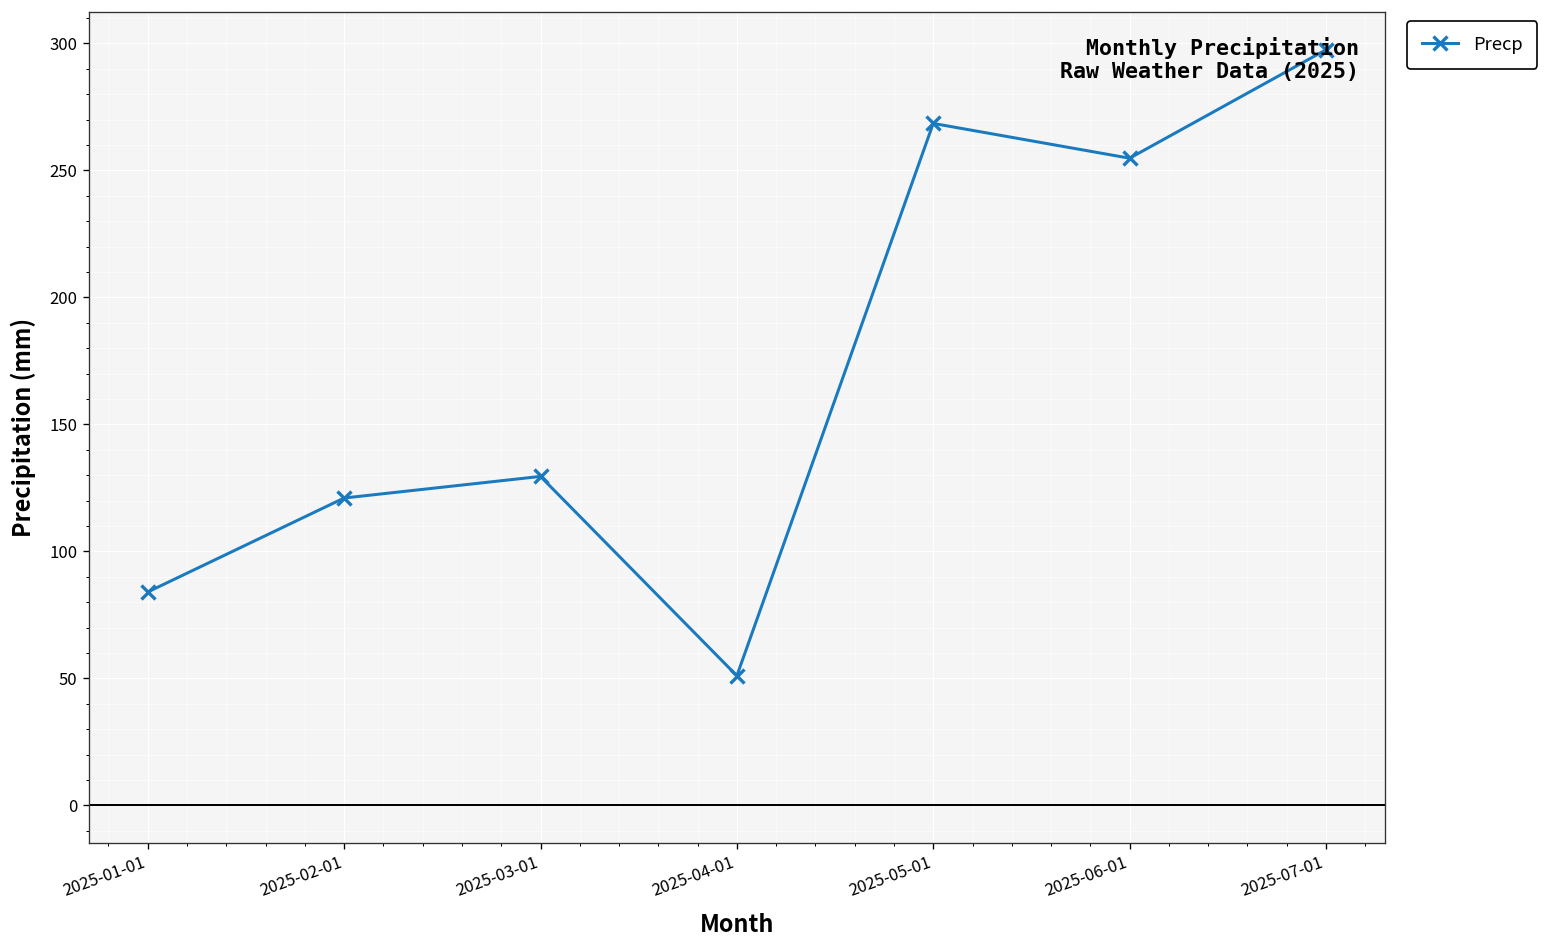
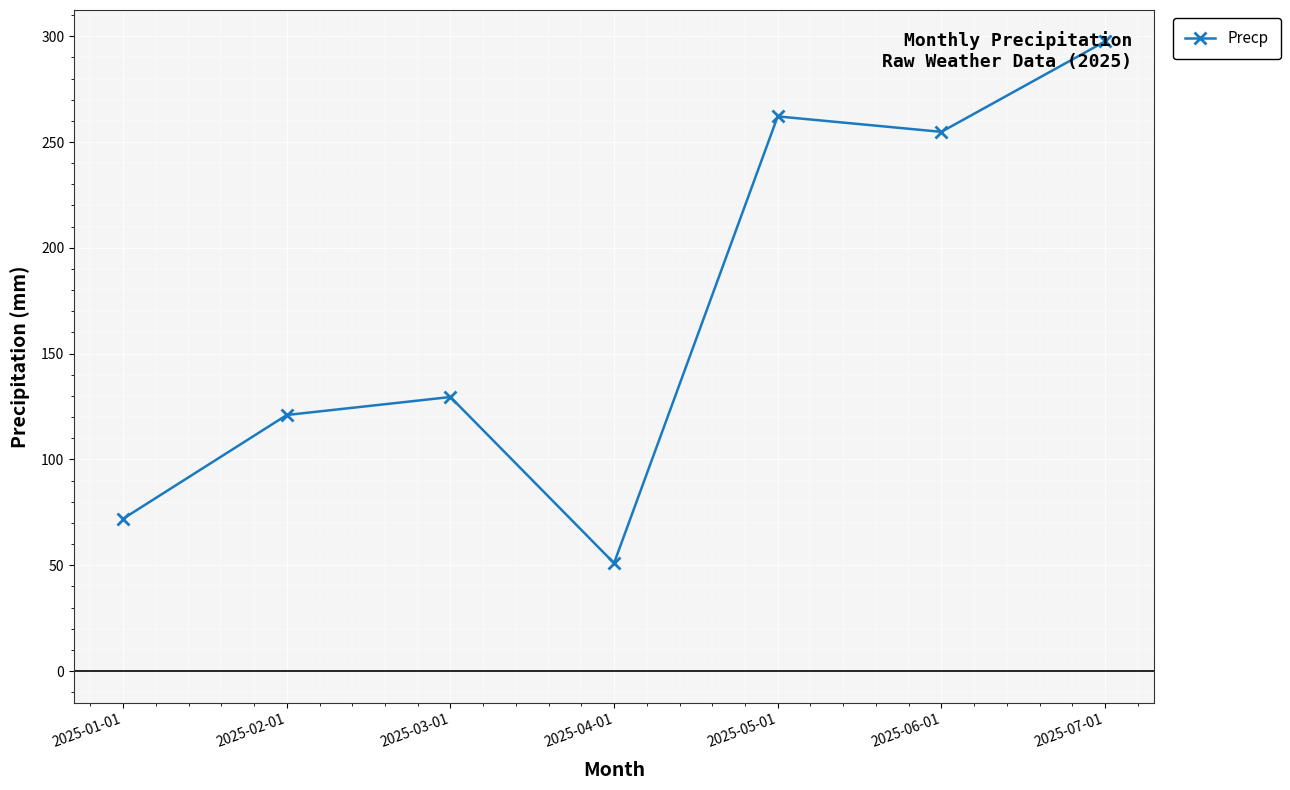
2025-01-01: 84 -> 72
2025-05-01: 269 -> 262
